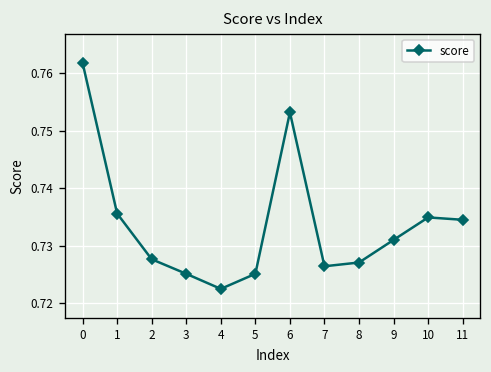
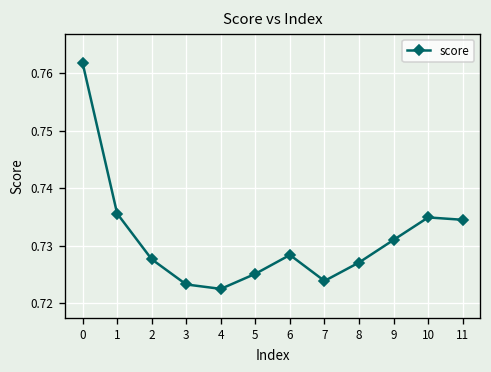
3: 0.725 -> 0.723
6: 0.753 -> 0.728
7: 0.726 -> 0.724
